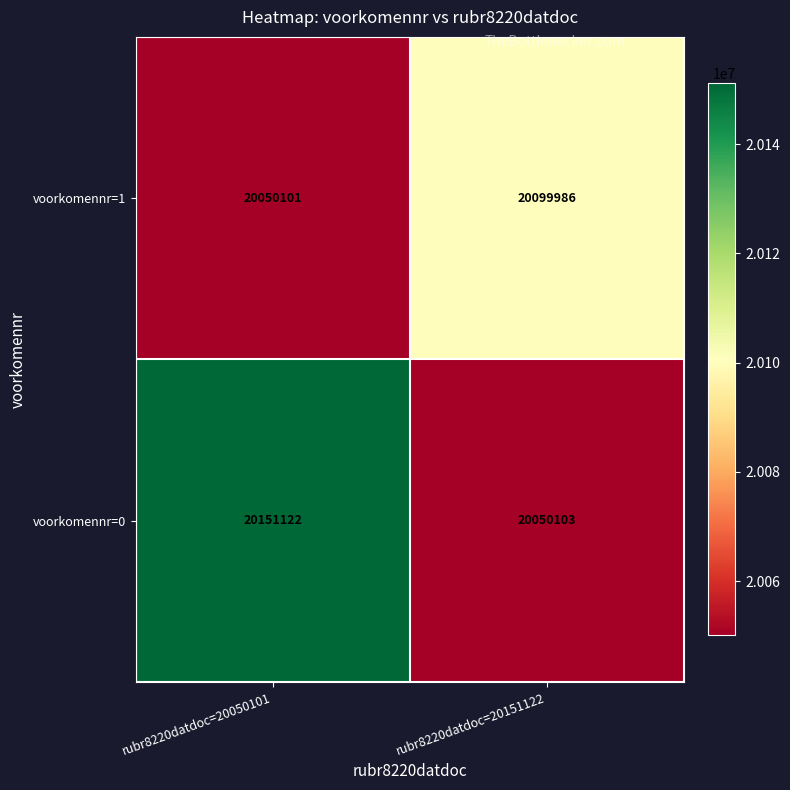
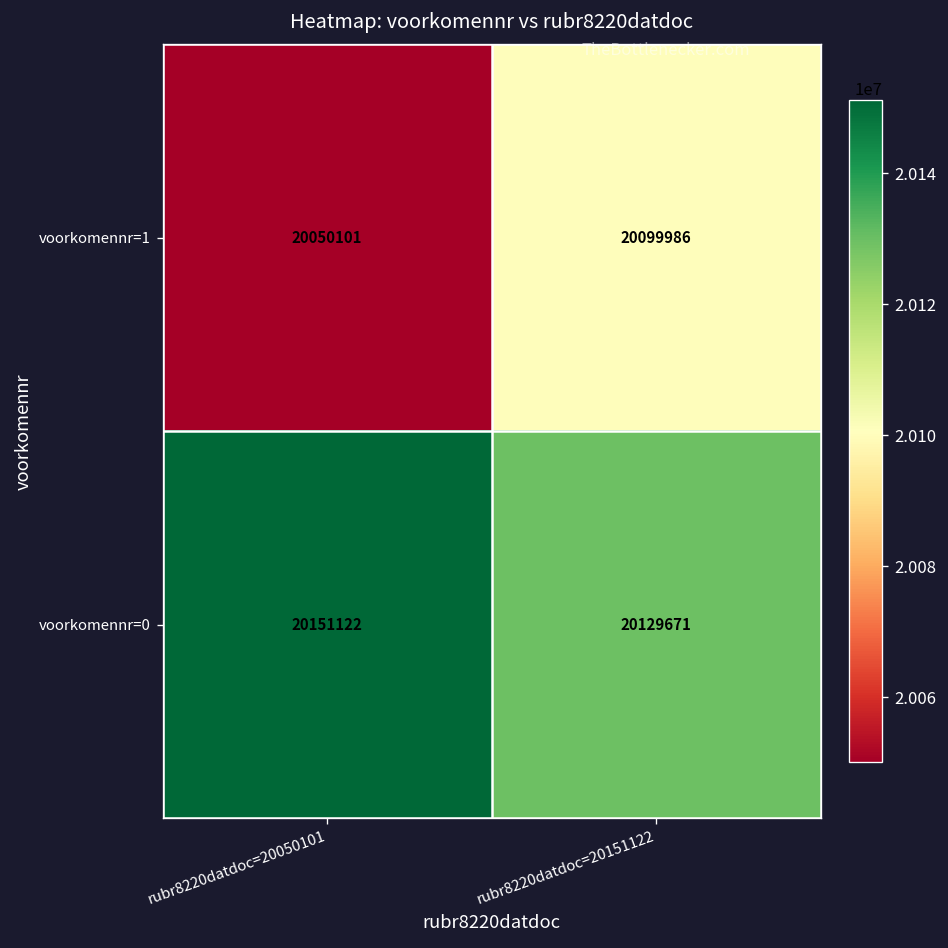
voorkomennr=0, rubr8220datdoc=20151122: 20050103 -> 20129671
